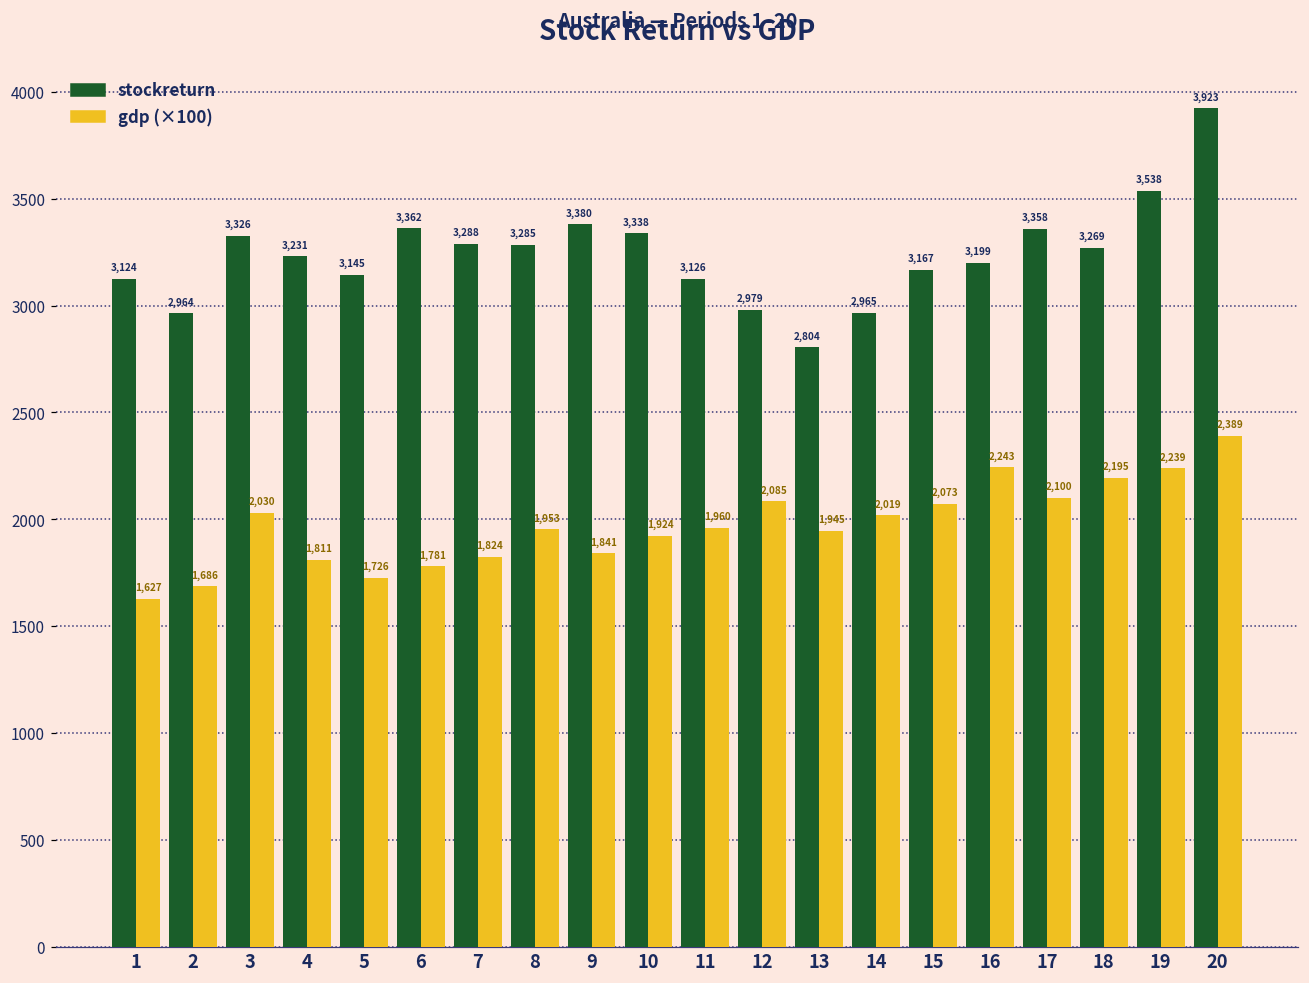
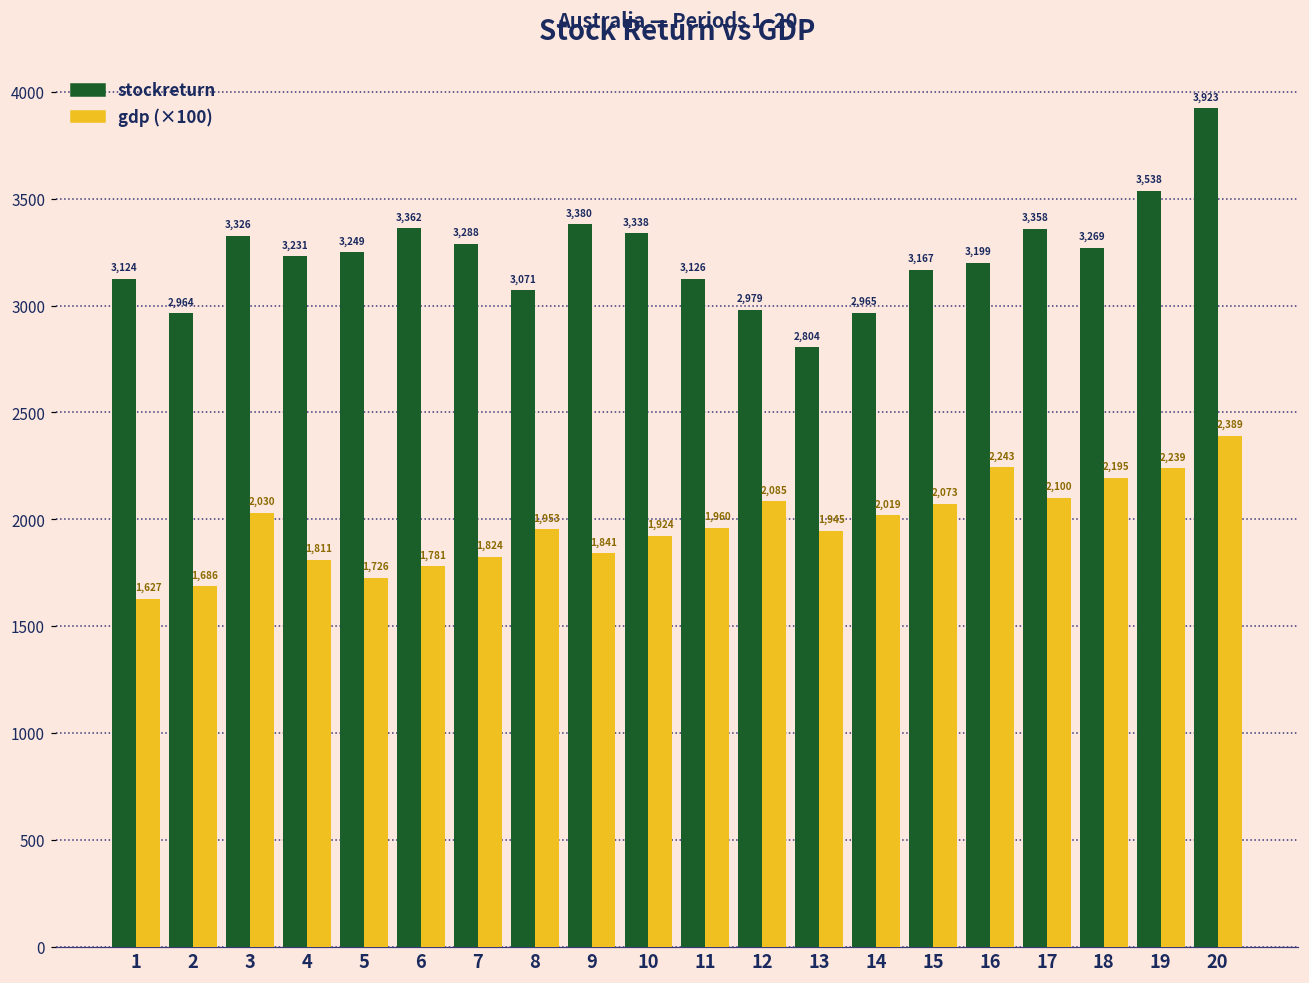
stockreturn, 5: 3,145 -> 3,249
stockreturn, 8: 3,285 -> 3,071
